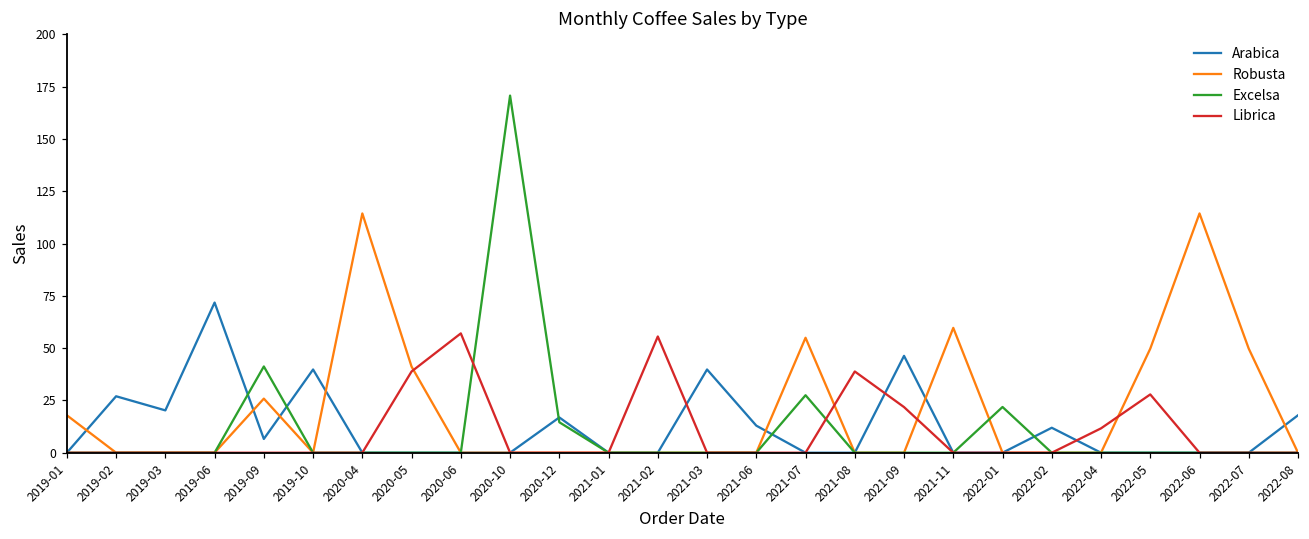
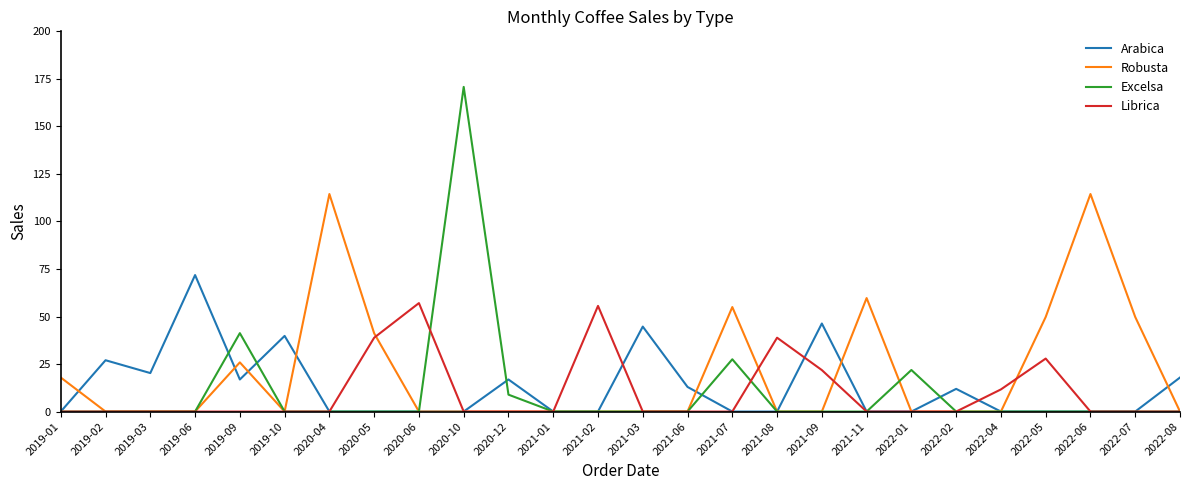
Arabica, 2019-09: 7 -> 17
Excelsa, 2020-12: 15 -> 9
Arabica, 2021-03: 40 -> 45
